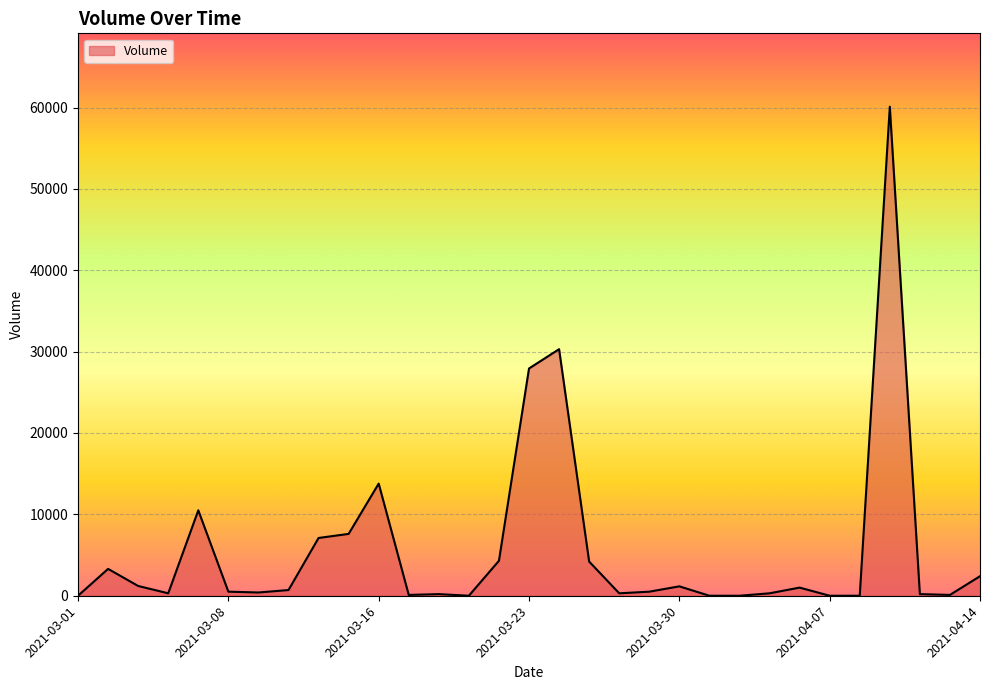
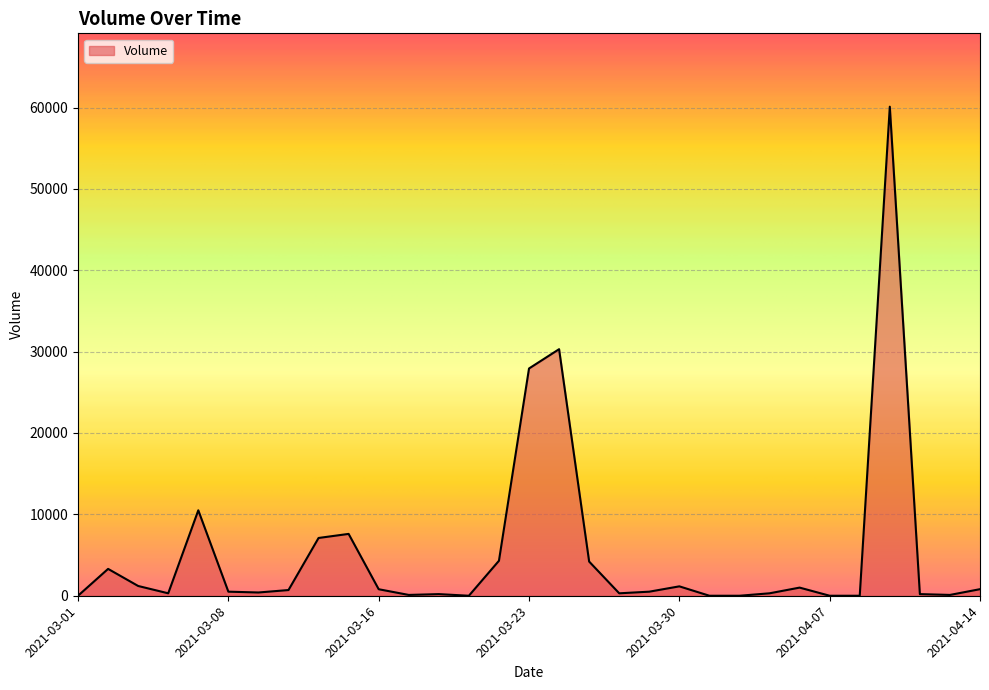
2021-03-16: 14000 -> 1000
2021-04-14: 2000 -> 1000
